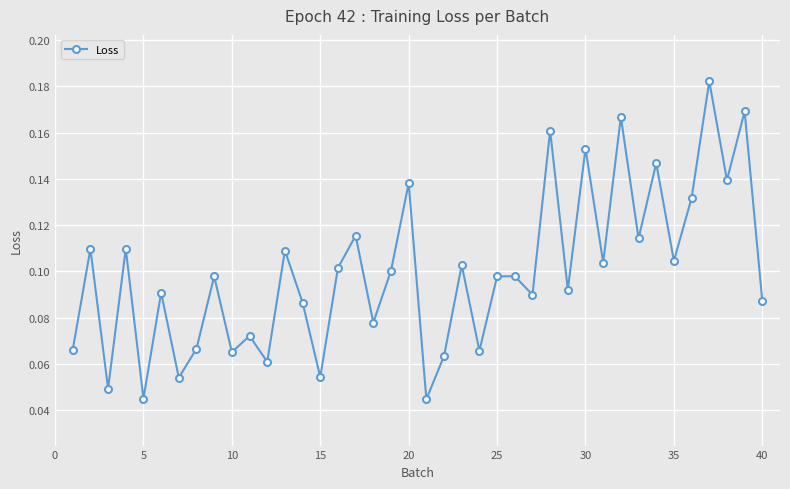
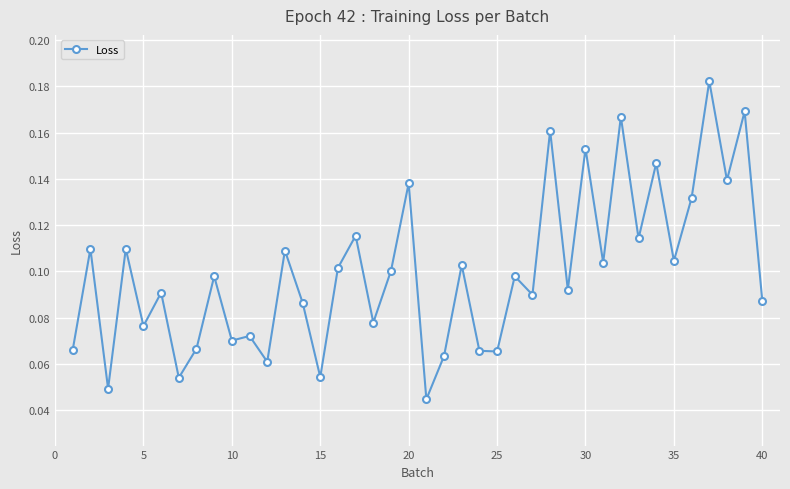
5: 0.045 -> 0.076
10: 0.065 -> 0.070
25: 0.098 -> 0.065
